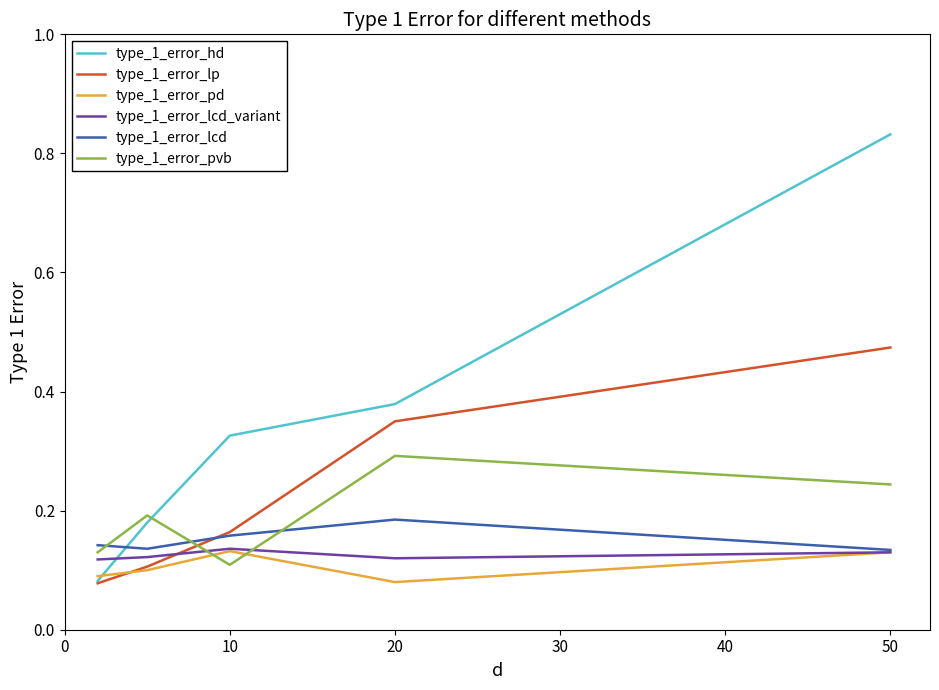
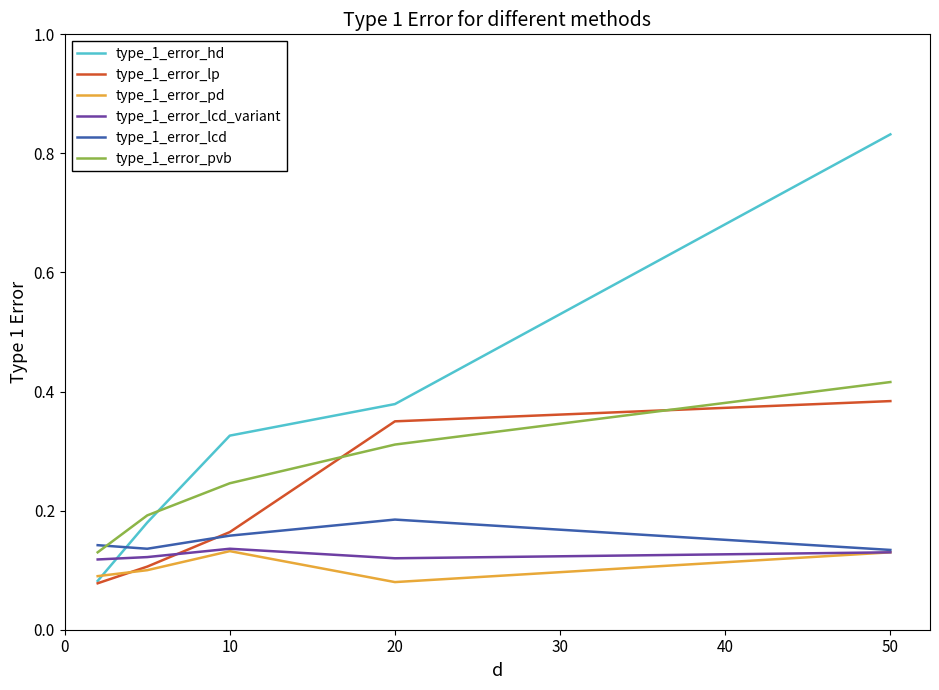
type_1_error_pvb, 10: 0.11 -> 0.25
type_1_error_pvb, 20: 0.29 -> 0.31
type_1_error_lp, 50: 0.47 -> 0.38
type_1_error_pvb, 50: 0.24 -> 0.42
